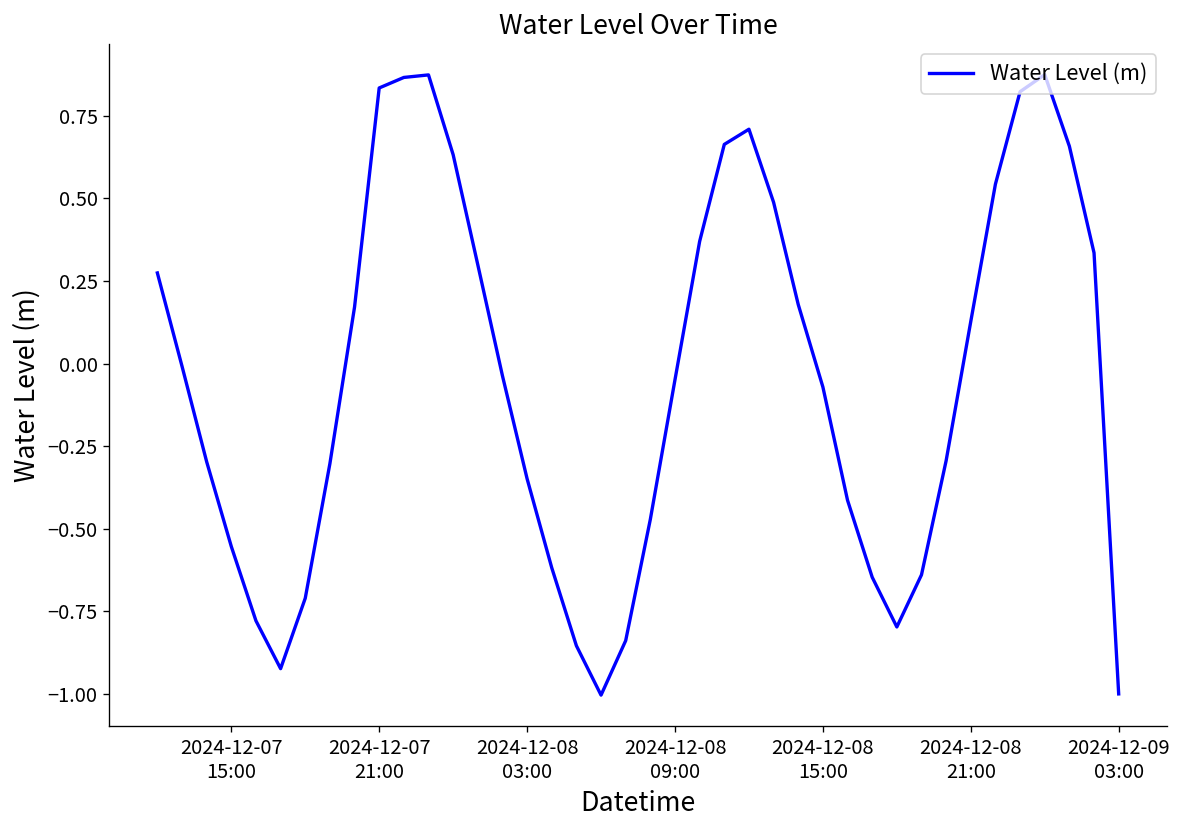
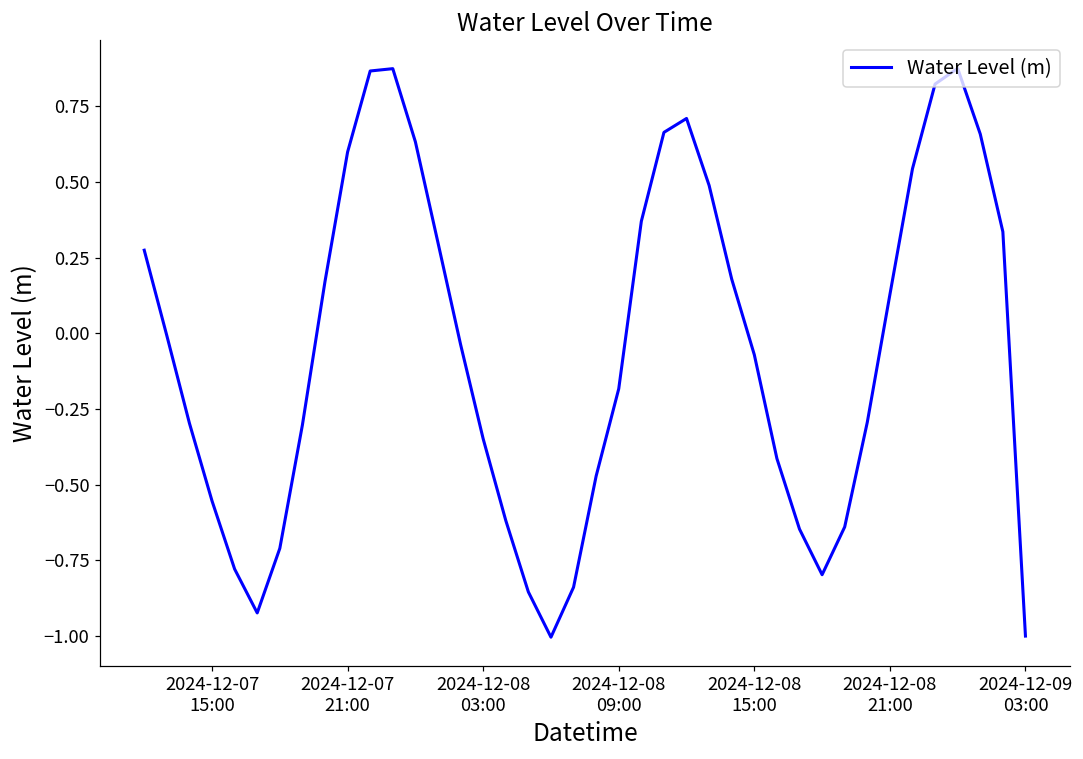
2024-12-07 21:00: 0.83 -> 0.60
2024-12-08 09:00: -0.05 -> -0.18
